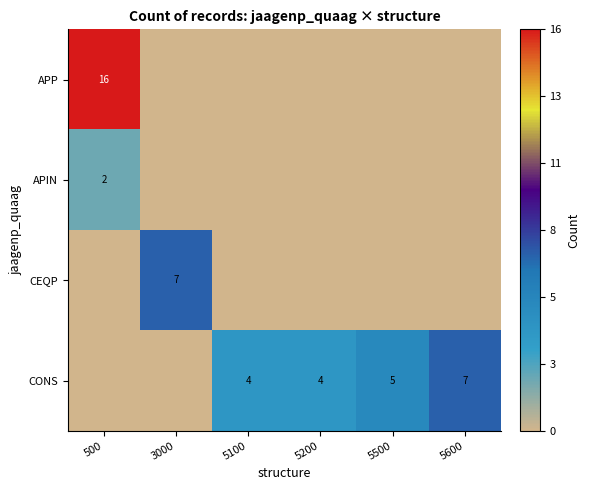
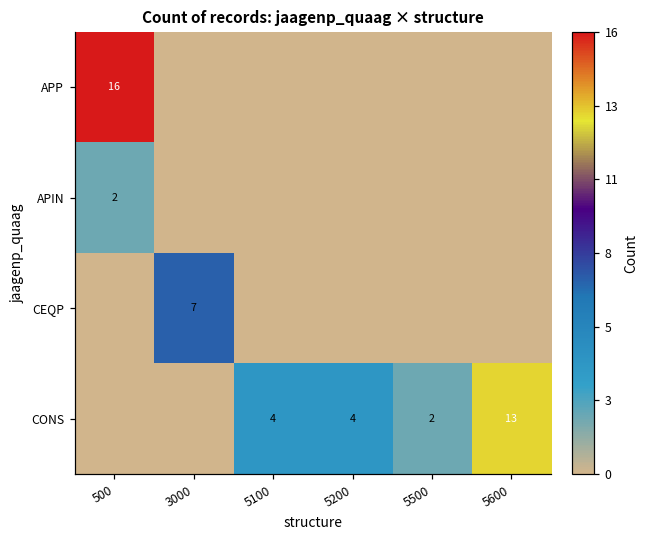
CONS, 5500: 5 -> 2
CONS, 5600: 7 -> 13
